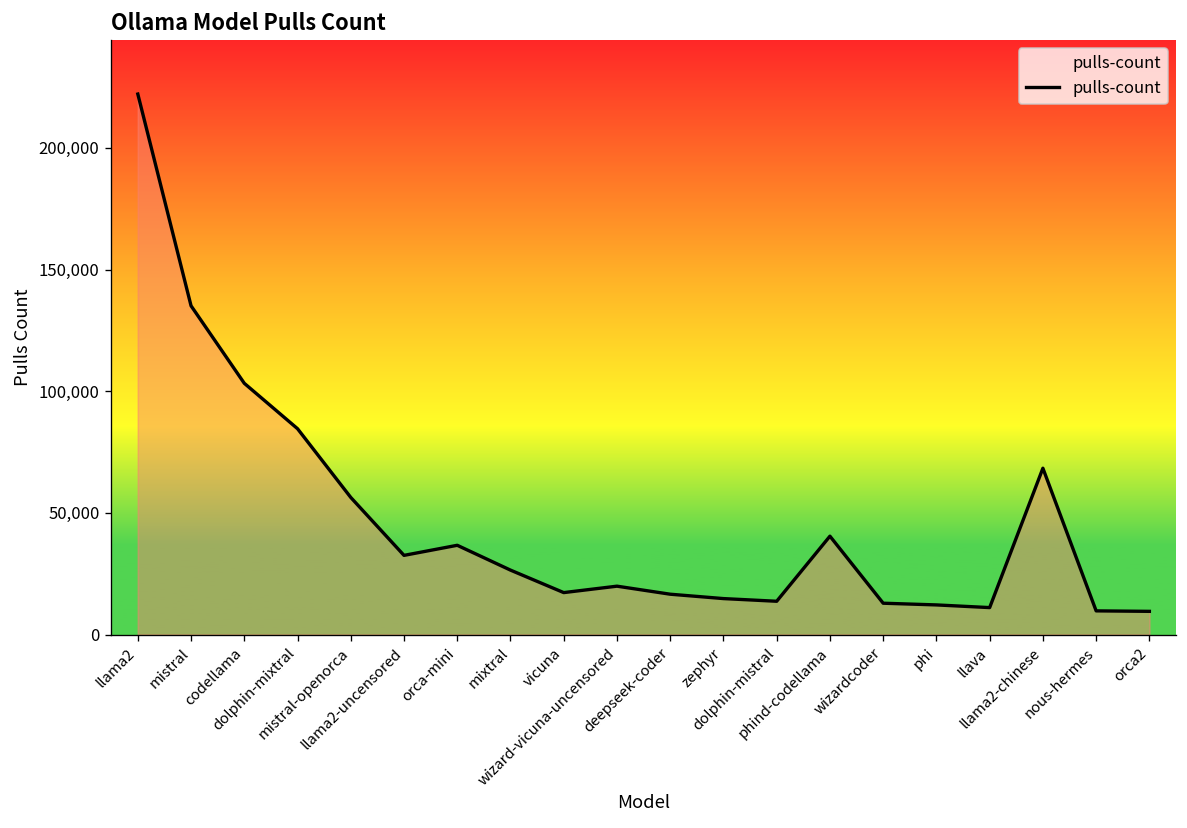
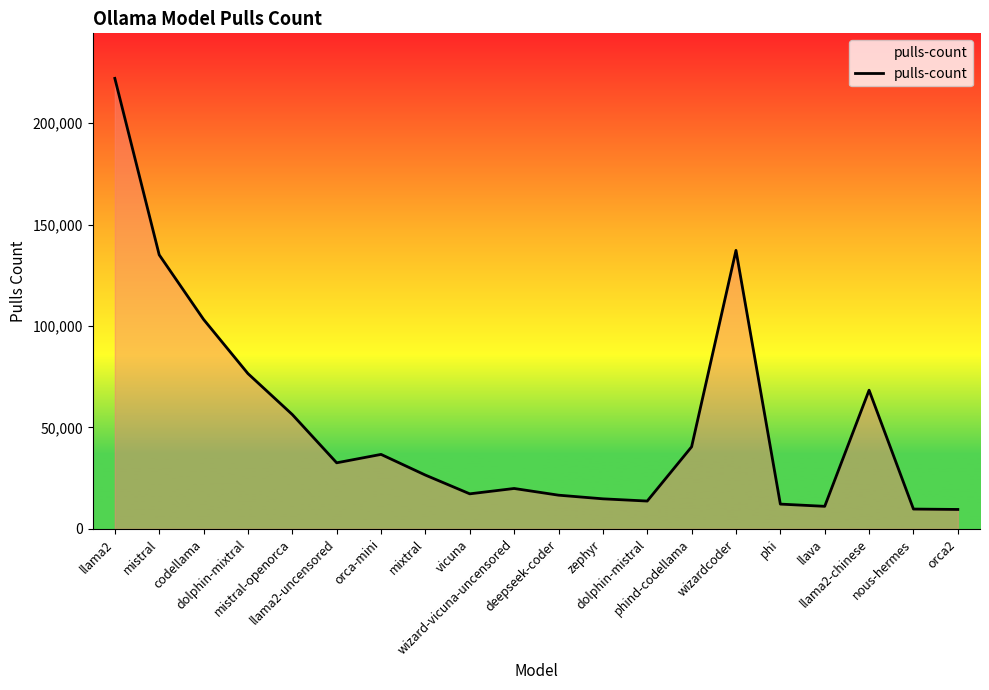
dolphin-mixtral: 85,000 -> 77,000
wizardcoder: 13,000 -> 137,000
